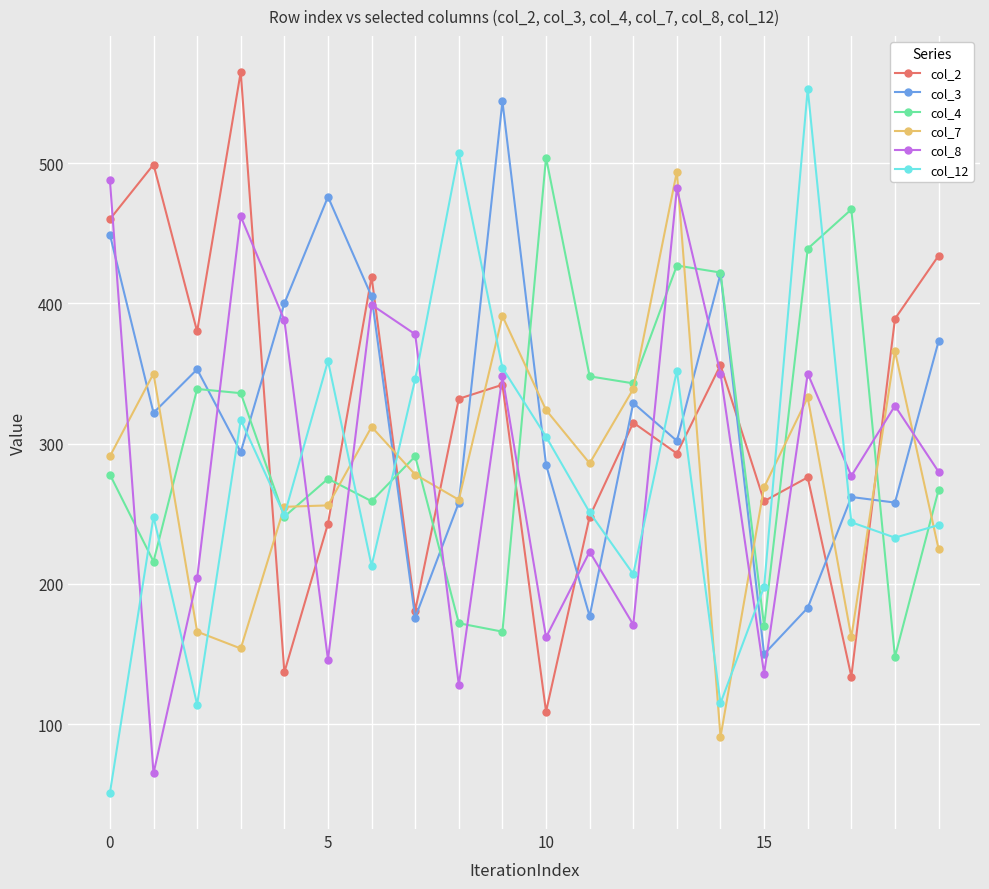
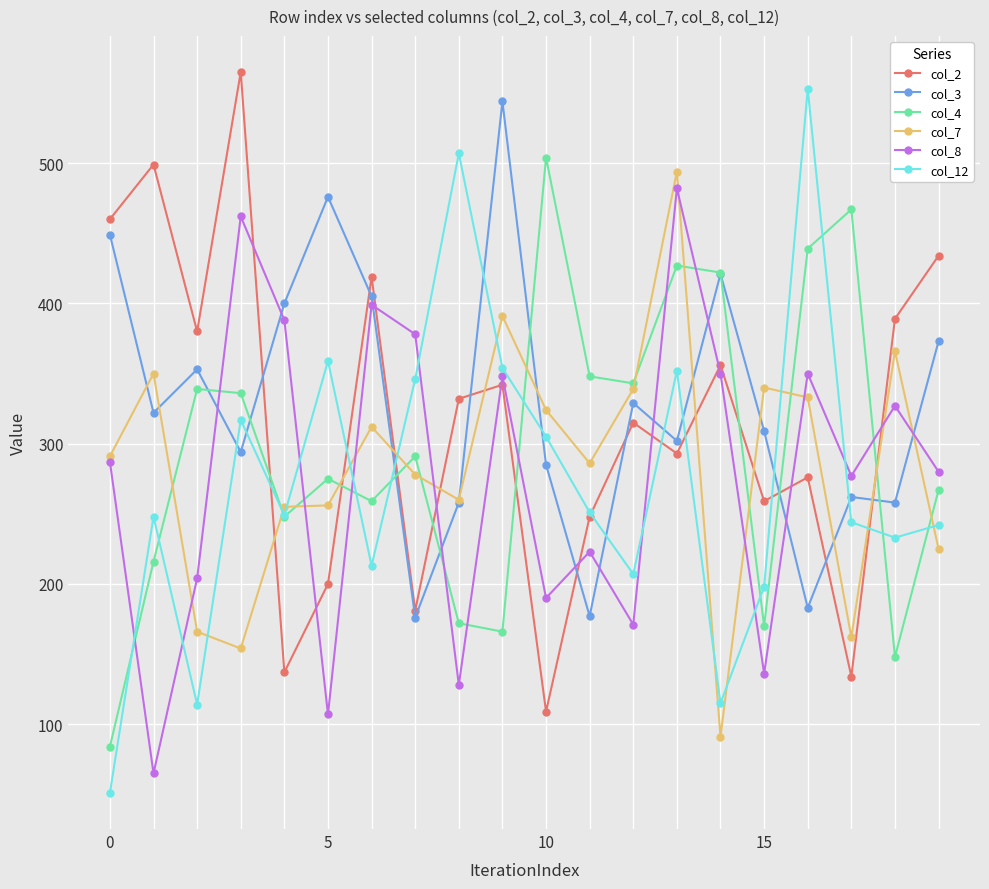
col_4, 0: 278 -> 84
col_8, 0: 488 -> 287
col_2, 5: 243 -> 200
col_8, 5: 146 -> 107
col_8, 10: 162 -> 190
col_3, 15: 150 -> 309
col_7, 15: 269 -> 340
